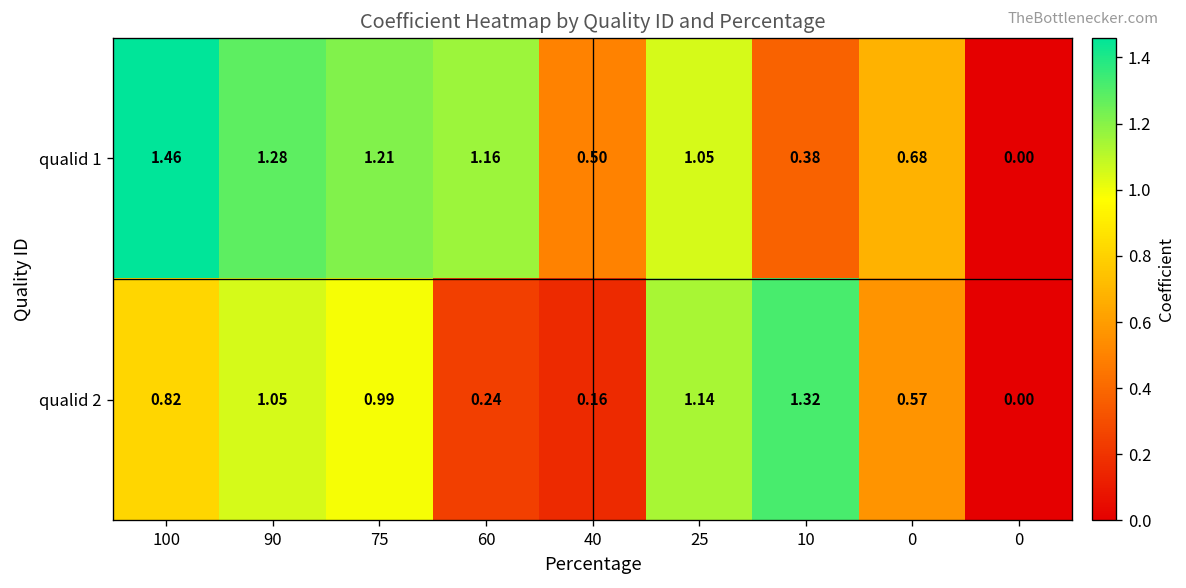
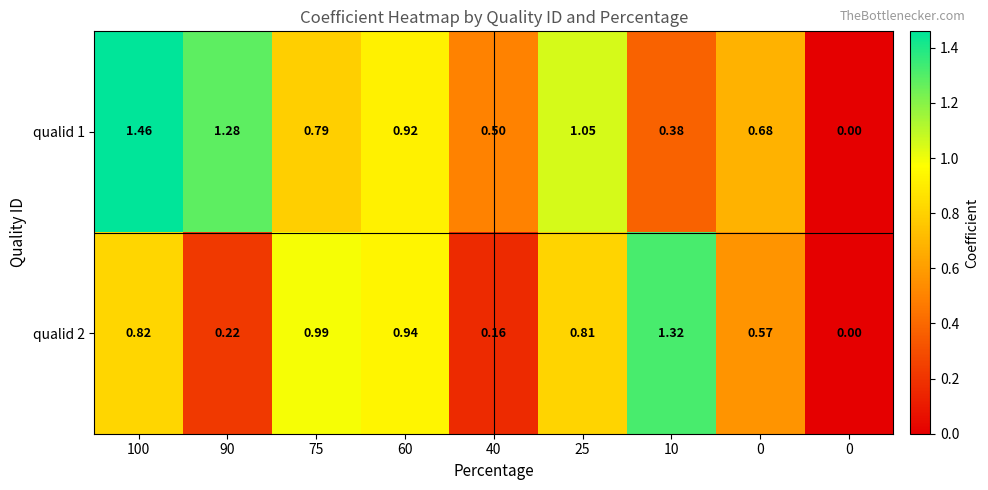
qualid 1, 75: 1.21 -> 0.79
qualid 1, 60: 1.16 -> 0.92
qualid 2, 90: 1.05 -> 0.22
qualid 2, 60: 0.24 -> 0.94
qualid 2, 25: 1.14 -> 0.81
